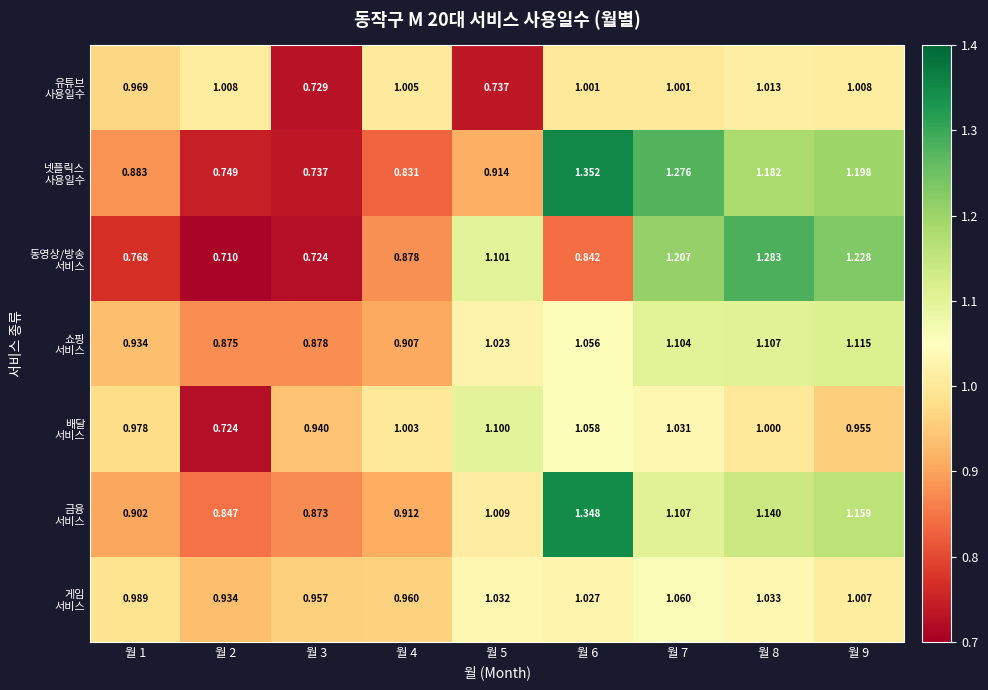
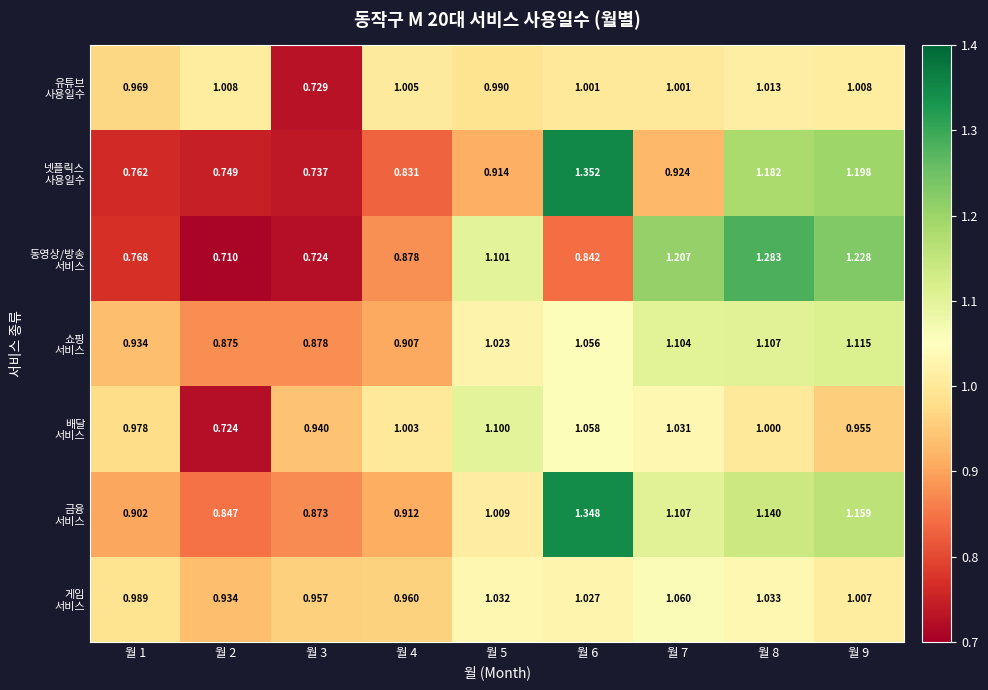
유튜브 사용일수, 월 5: 0.737 -> 0.990
넷플릭스 사용일수, 월 1: 0.883 -> 0.762
넷플릭스 사용일수, 월 7: 1.276 -> 0.924
